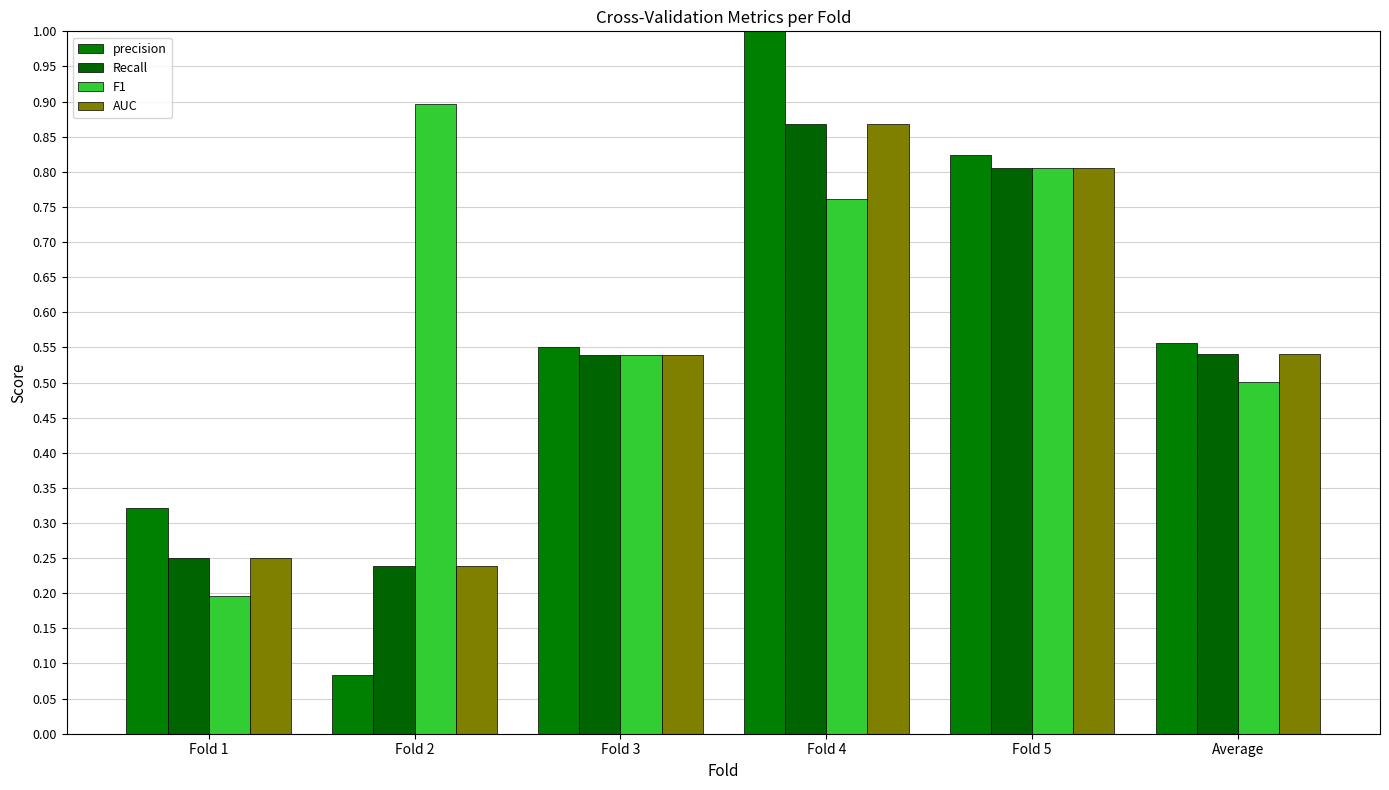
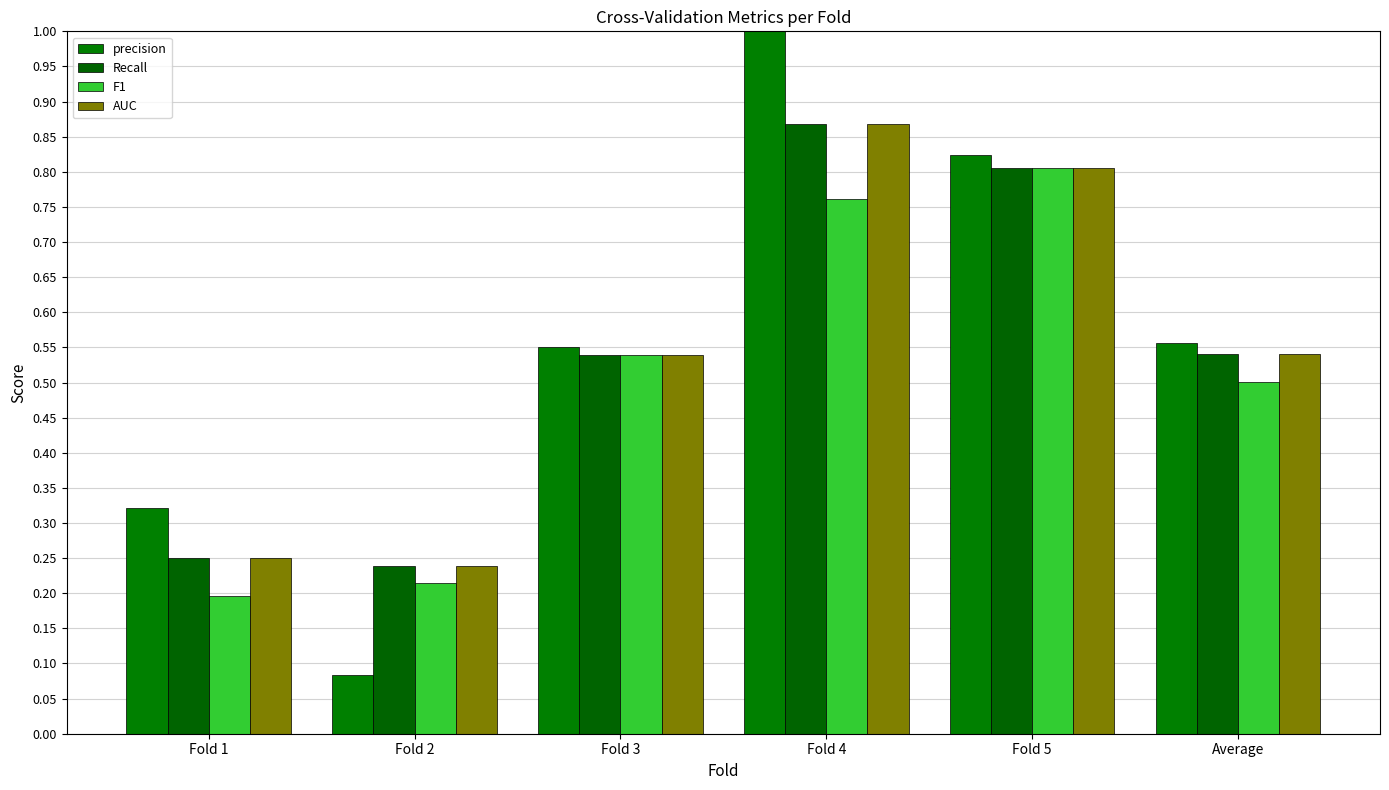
F1, Fold 2: 0.90 -> 0.22
